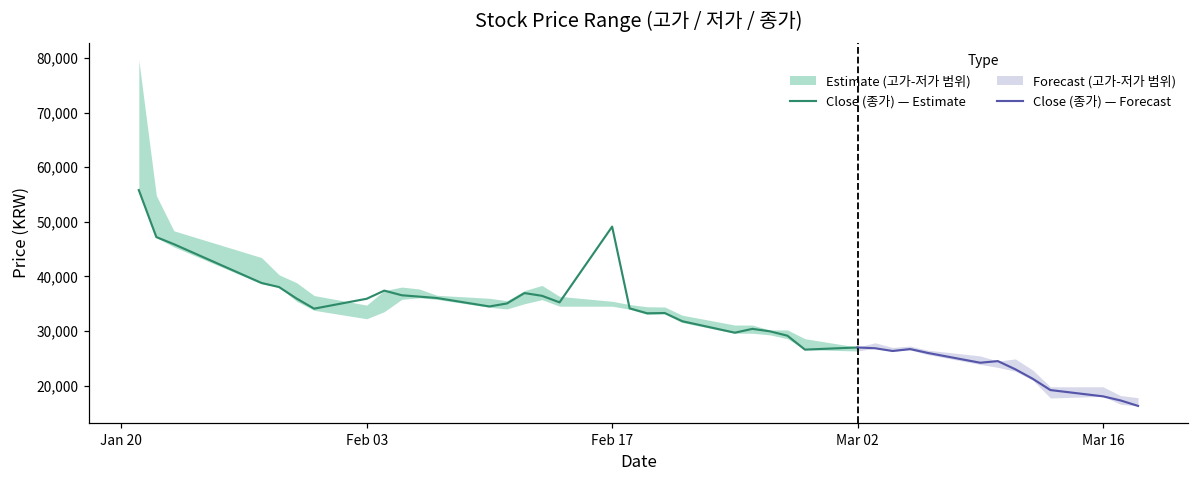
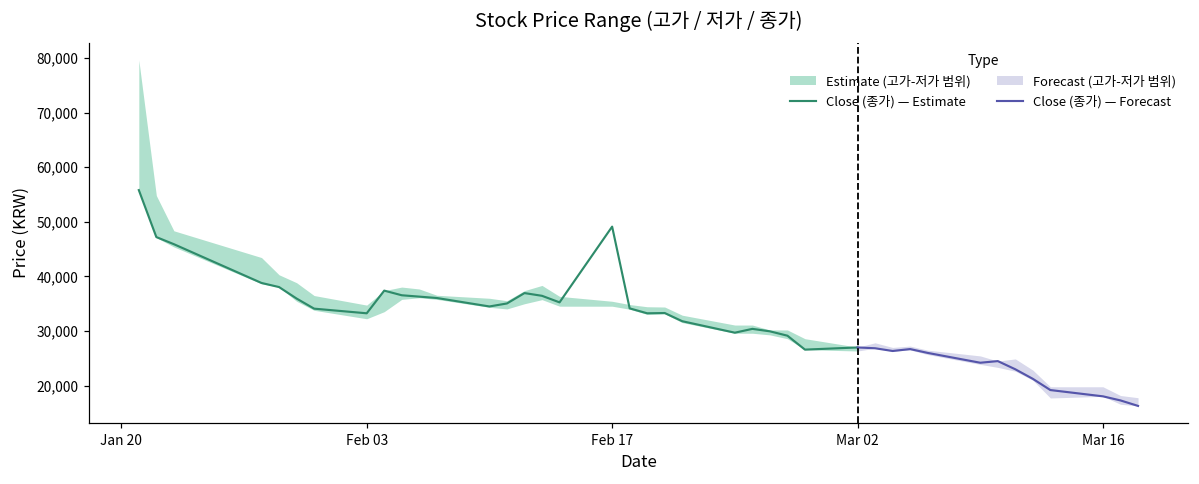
Close (종가) — Estimate, Feb 03: 36,000 -> 33,000
